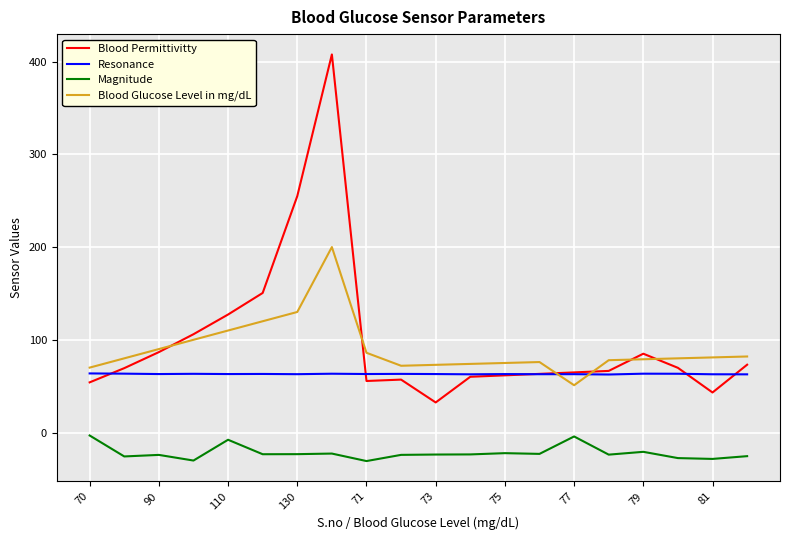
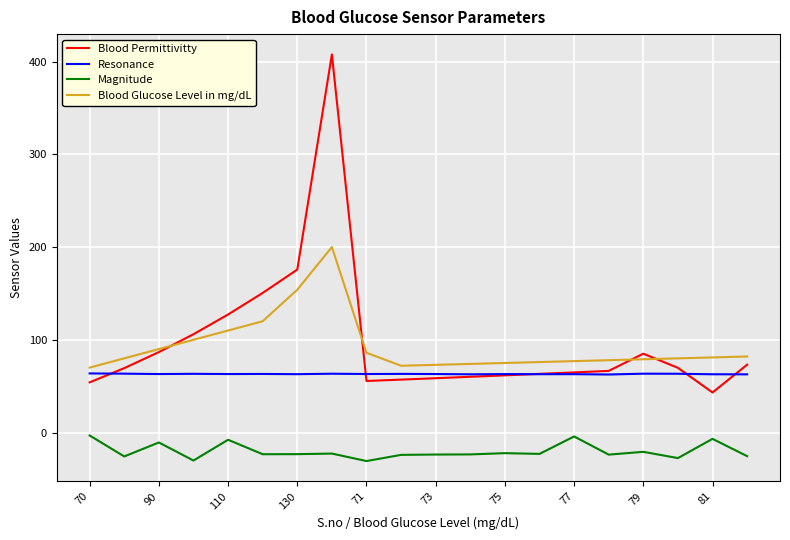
Magnitude, 90: -20 -> -10
Blood Permittivitty, 130: 250 -> 180
Blood Glucose Level in mg/dL, 130: 130 -> 150
Blood Permittivitty, 73: 30 -> 60
Blood Glucose Level in mg/dL, 77: 50 -> 80
Magnitude, 81: -30 -> -10
